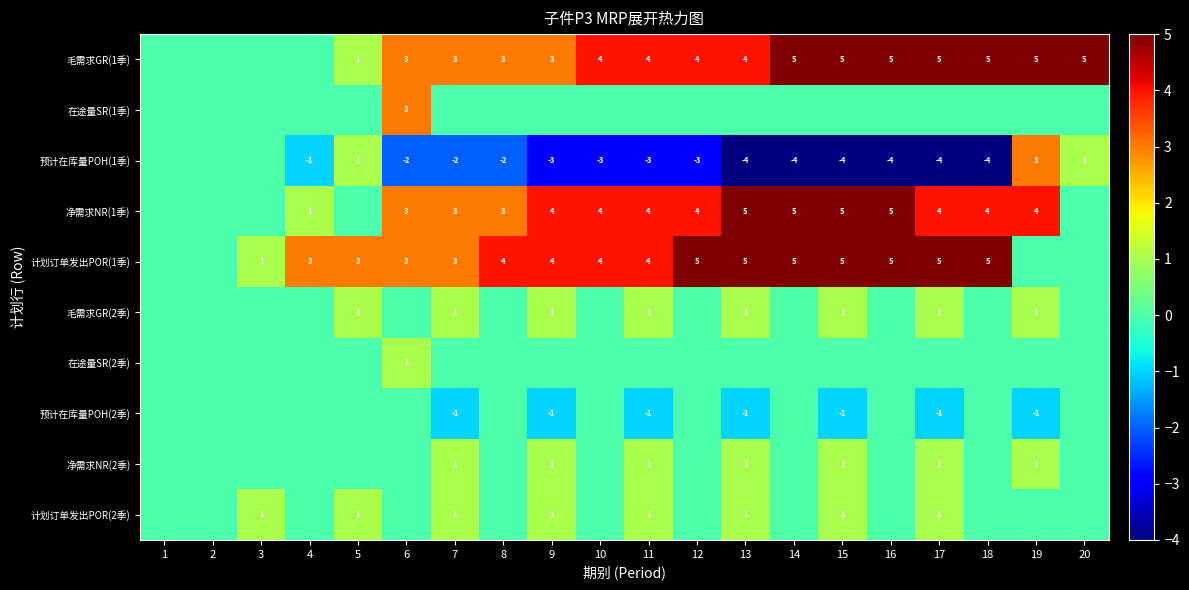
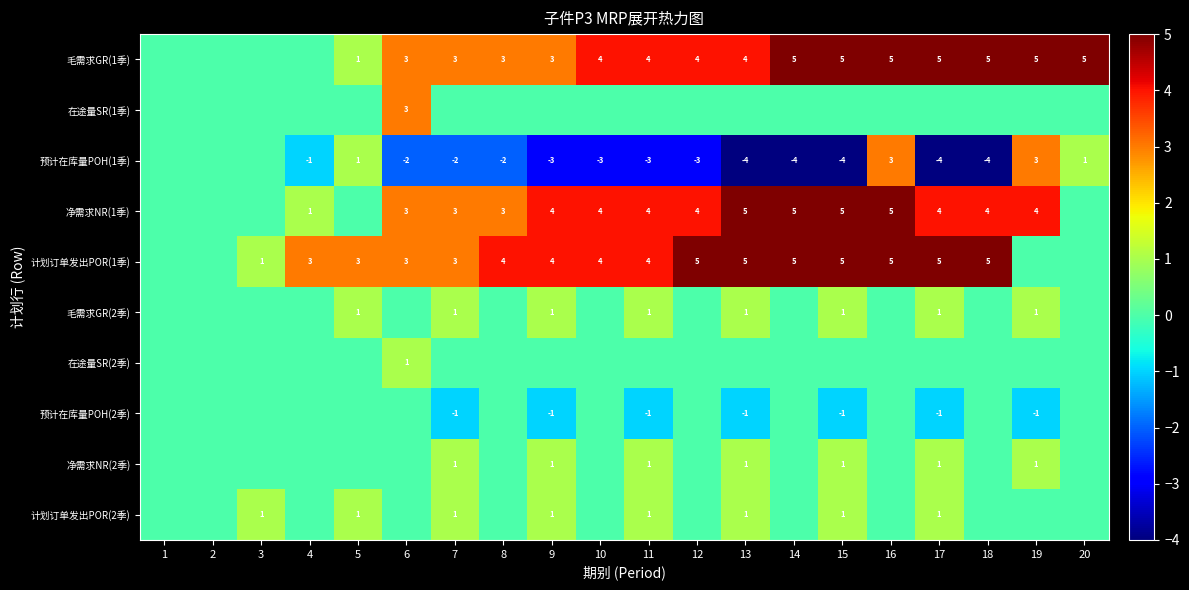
预计在库量POH(1季), 16: -4 -> 3
